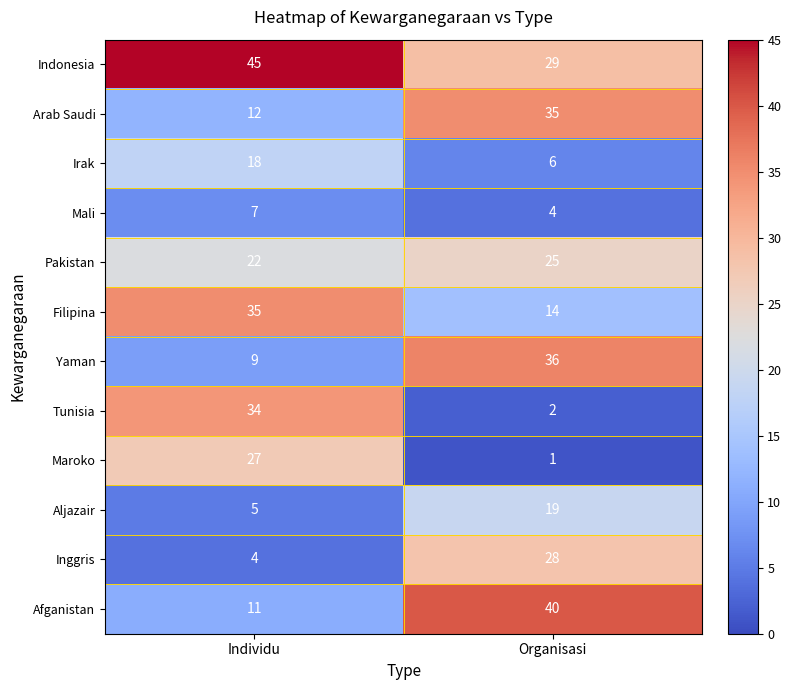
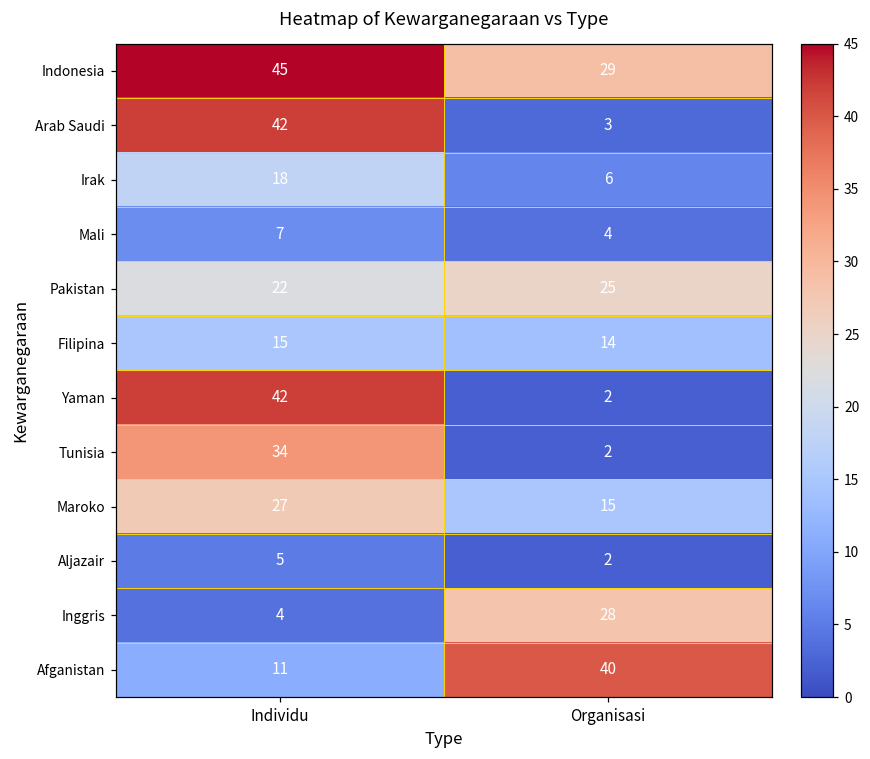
Arab Saudi, Individu: 12 -> 42
Arab Saudi, Organisasi: 35 -> 3
Filipina, Individu: 35 -> 15
Yaman, Individu: 9 -> 42
Yaman, Organisasi: 36 -> 2
Maroko, Organisasi: 1 -> 15
Aljazair, Organisasi: 19 -> 2
